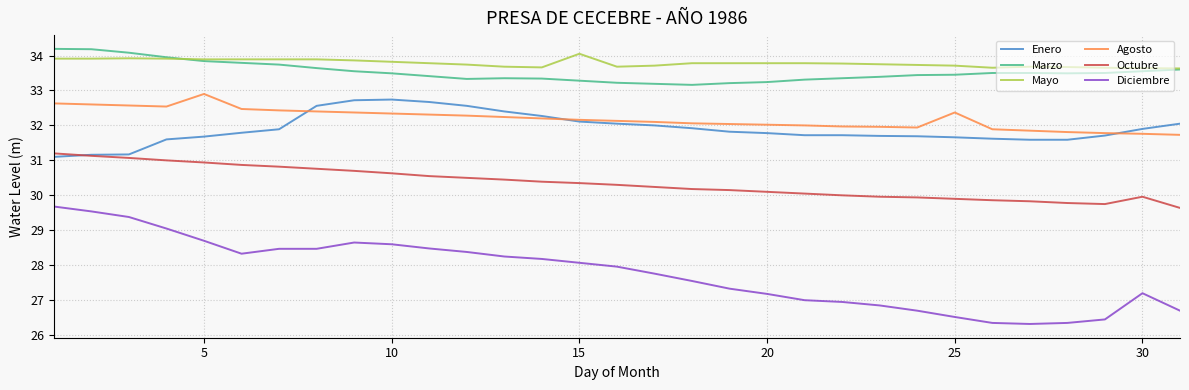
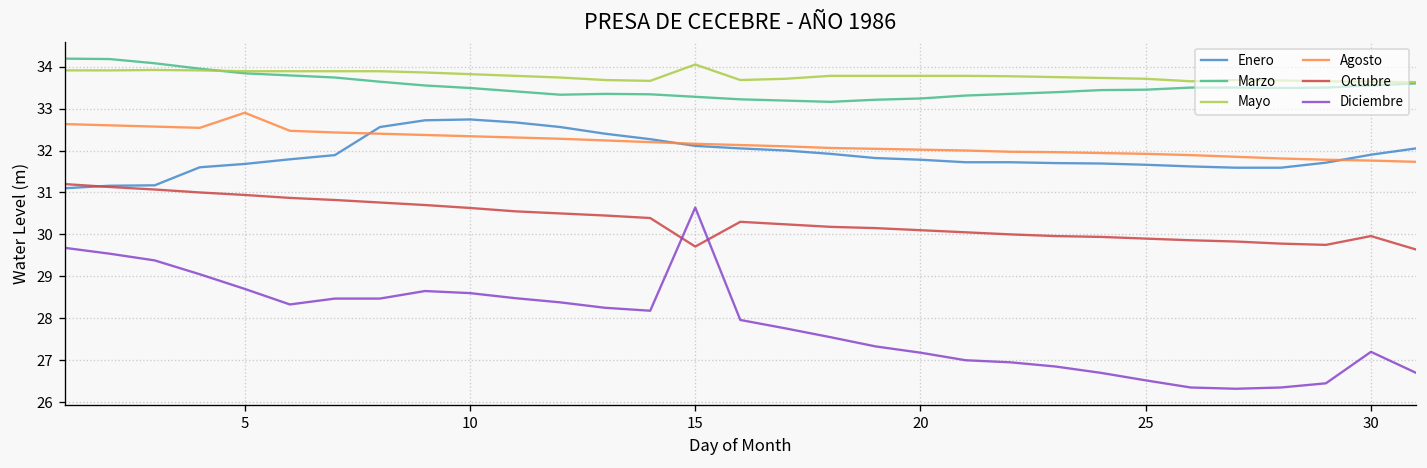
Octubre, 15: 30.4 -> 29.7
Diciembre, 15: 28.1 -> 30.6
Agosto, 25: 32.4 -> 31.9
